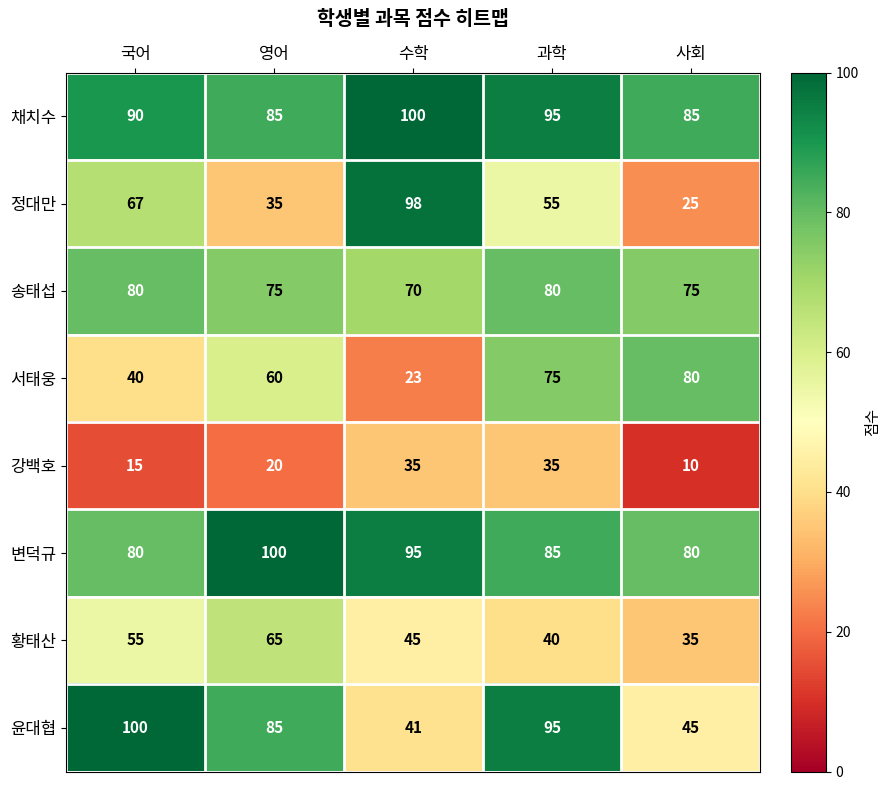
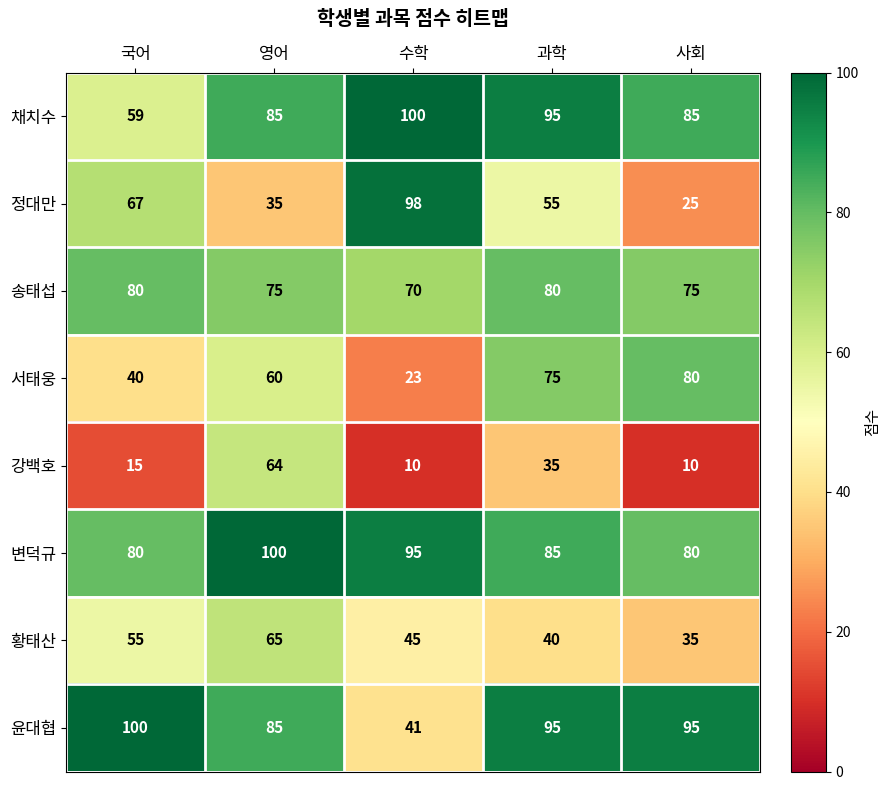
채치수, 국어: 90 -> 59
강백호, 영어: 20 -> 64
강백호, 수학: 35 -> 10
윤대협, 사회: 45 -> 95
